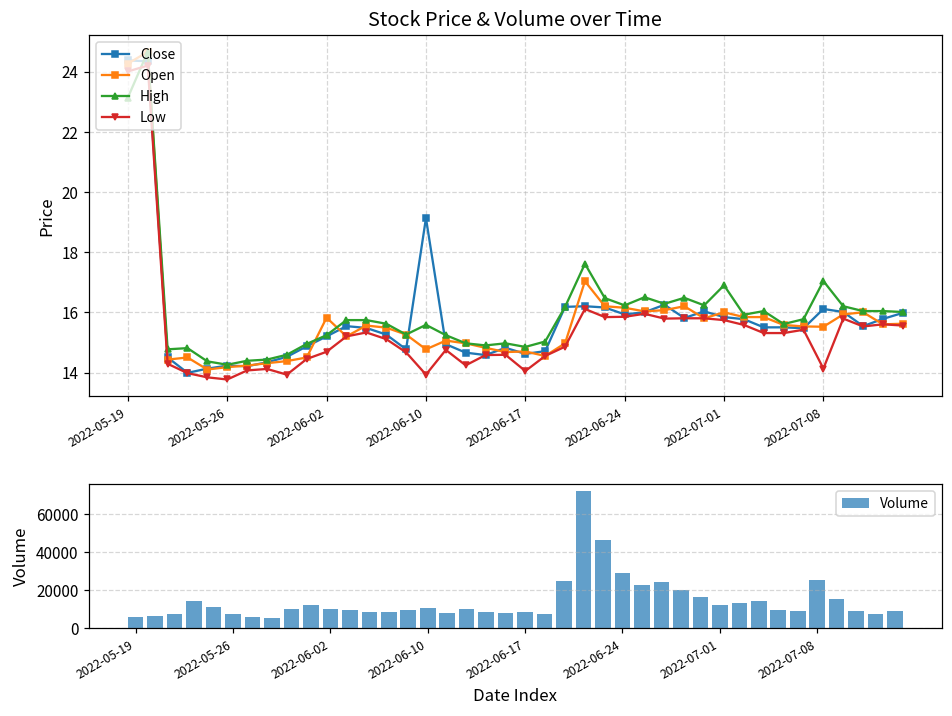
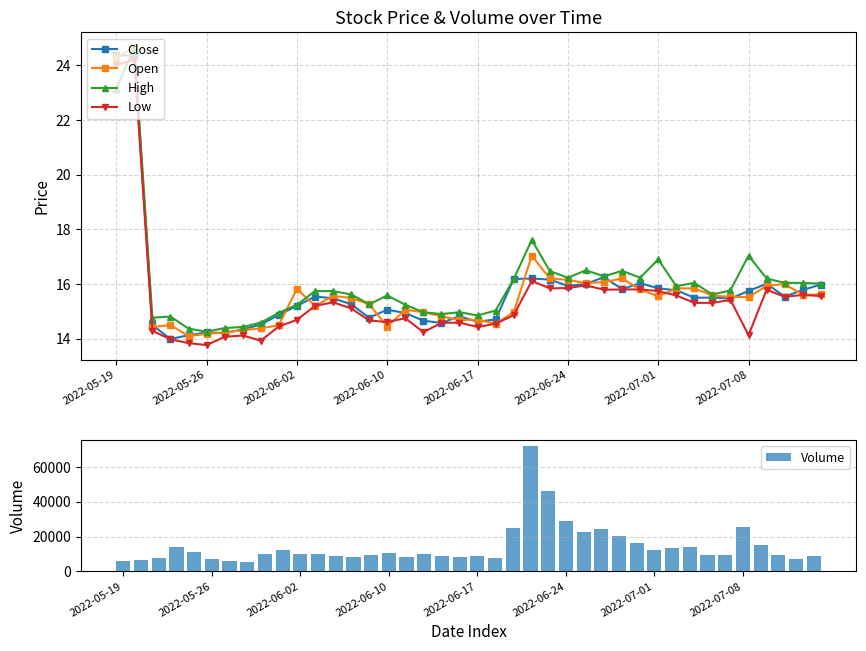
Stock Price & Volume over Time, Close, 2022-06-10: 19.1 -> 15.1
Stock Price & Volume over Time, Open, 2022-06-10: 14.8 -> 14.4
Stock Price & Volume over Time, Low, 2022-06-10: 13.9 -> 14.6
Stock Price & Volume over Time, Low, 2022-06-17: 14.1 -> 14.4
Stock Price & Volume over Time, Open, 2022-07-01: 16.0 -> 15.5
Stock Price & Volume over Time, Close, 2022-07-08: 16.1 -> 15.7
